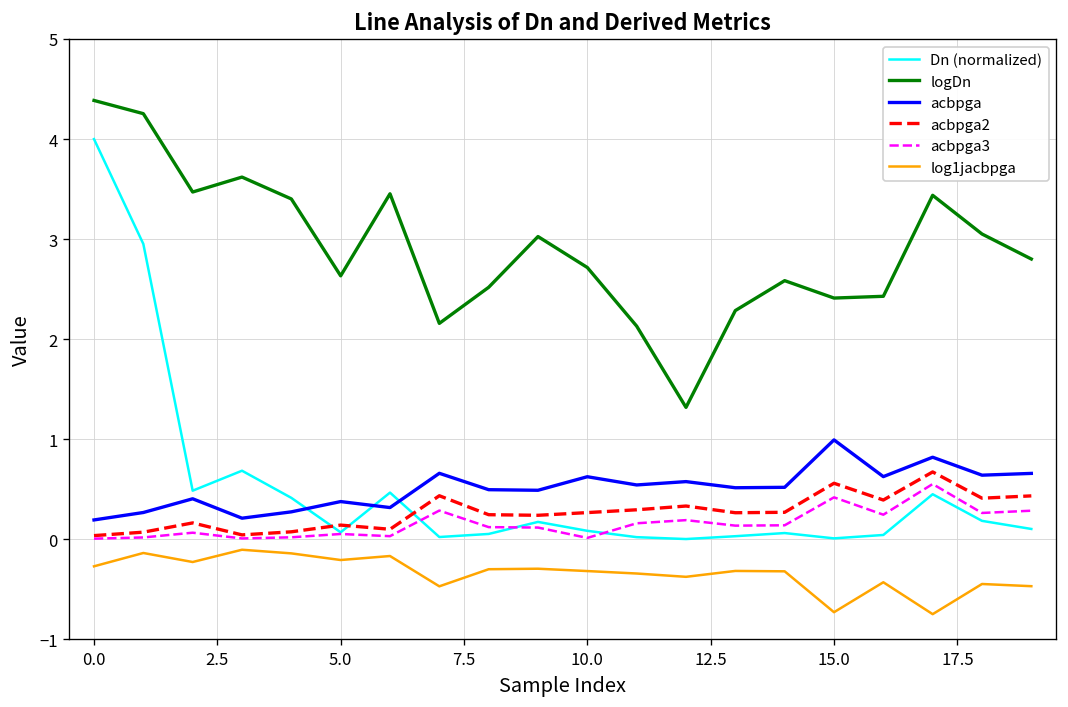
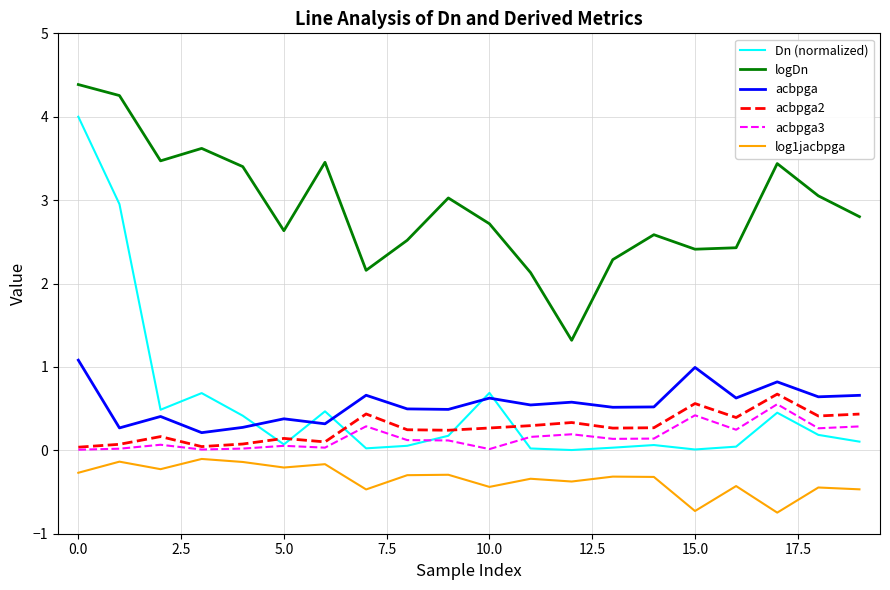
acbpga, 0.0: 0.2 -> 1.1
Dn (normalized), 10.0: 0.1 -> 0.7
log1jacbpga, 10.0: -0.3 -> -0.4
